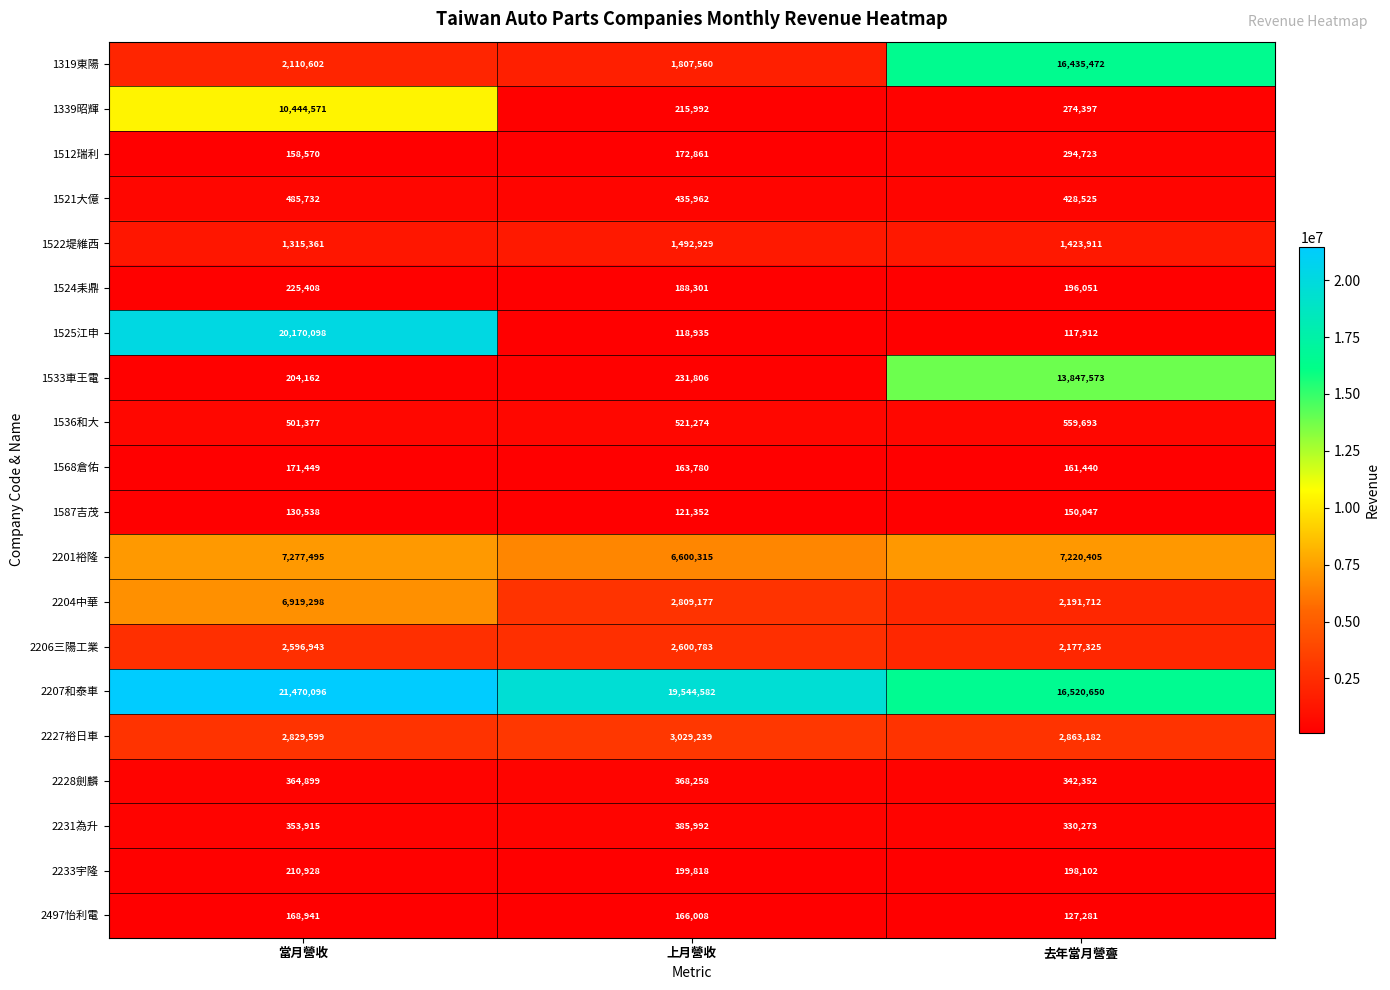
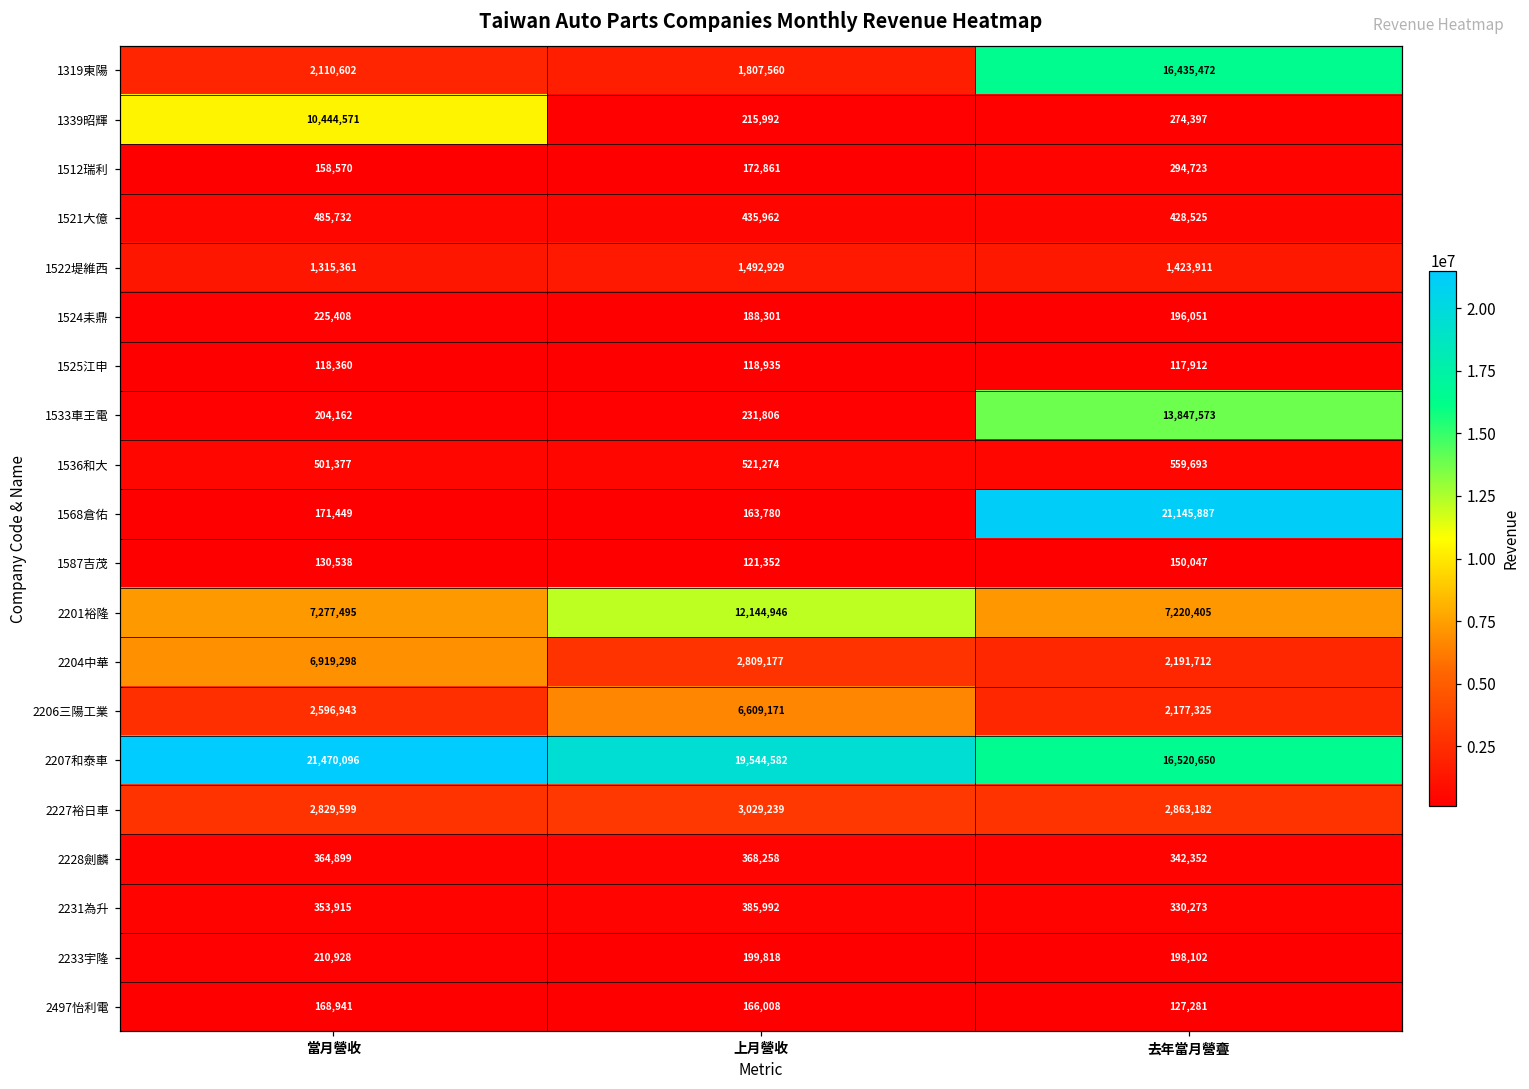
1525江申, 當月營收: 20,170,098 -> 118,360
1568倉佑, 去年當月營斖: 161,440 -> 21,145,887
2201裕隆, 上月營收: 6,600,315 -> 12,144,946
2206三陽工業, 上月營收: 2,600,783 -> 6,609,171
